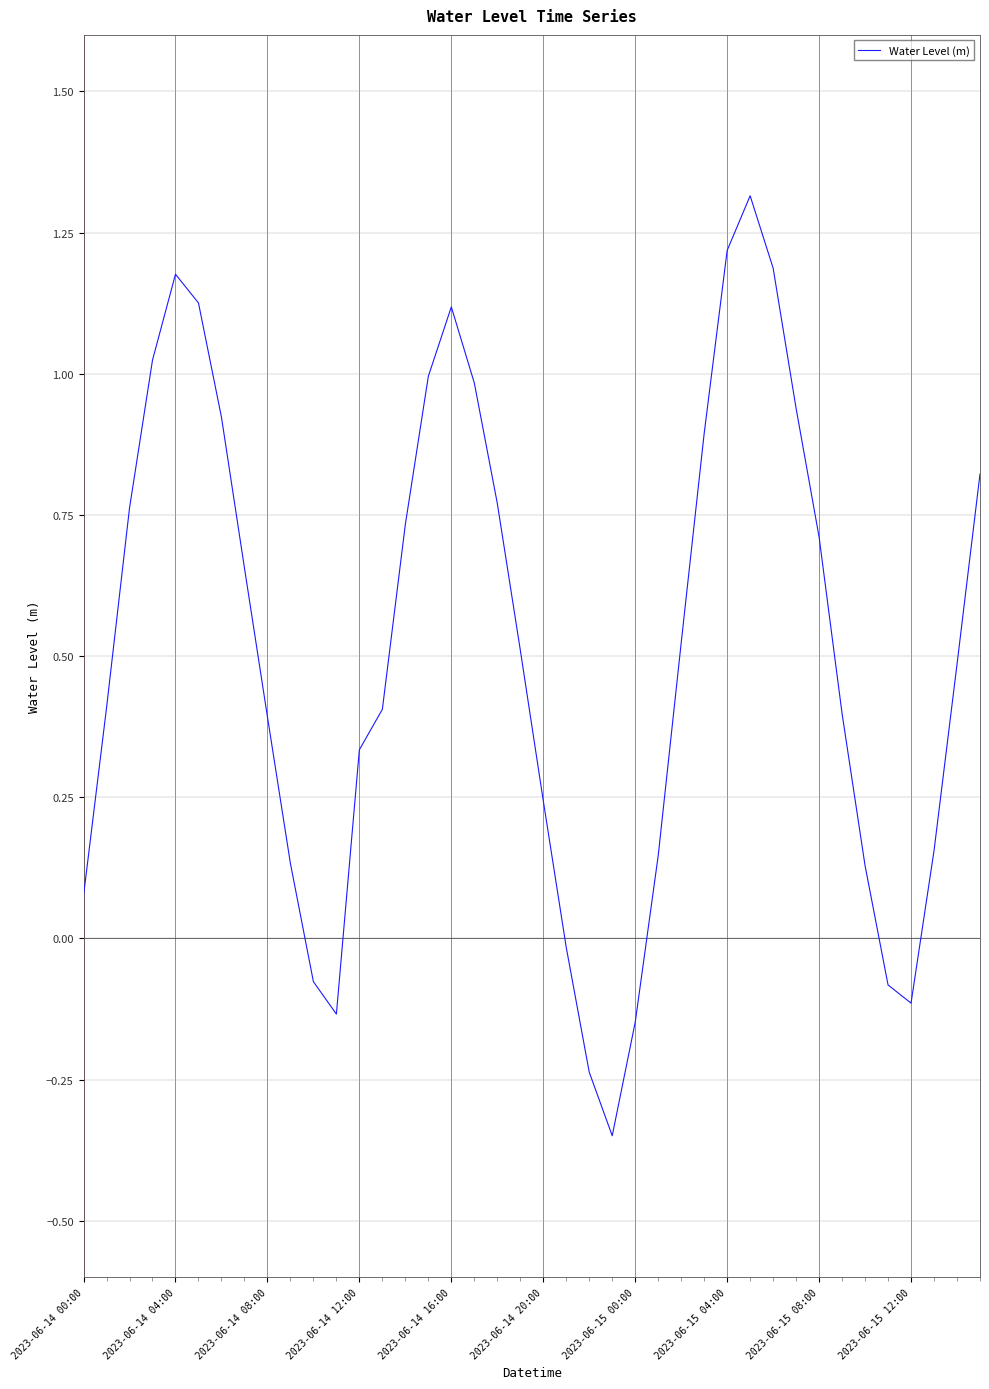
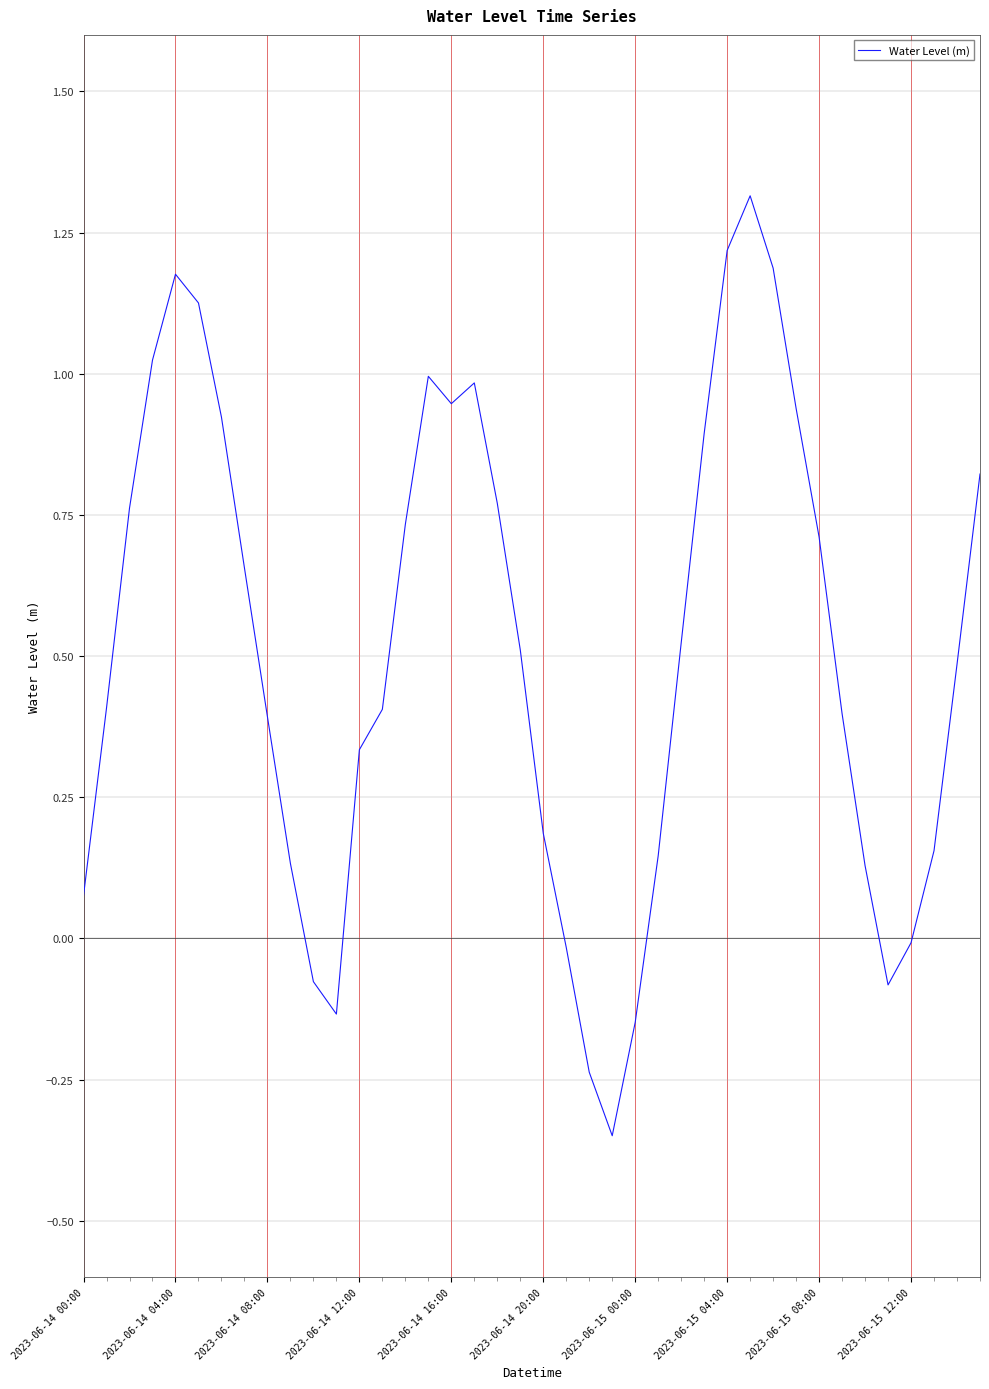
2023-06-14 16:00: 1.12 -> 0.95
2023-06-14 20:00: 0.24 -> 0.19
2023-06-15 12:00: -0.11 -> -0.01
